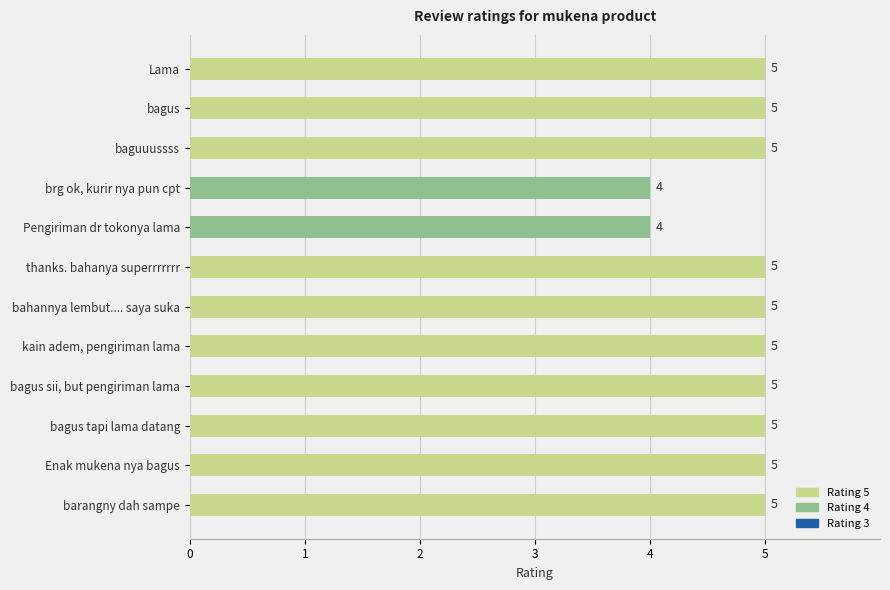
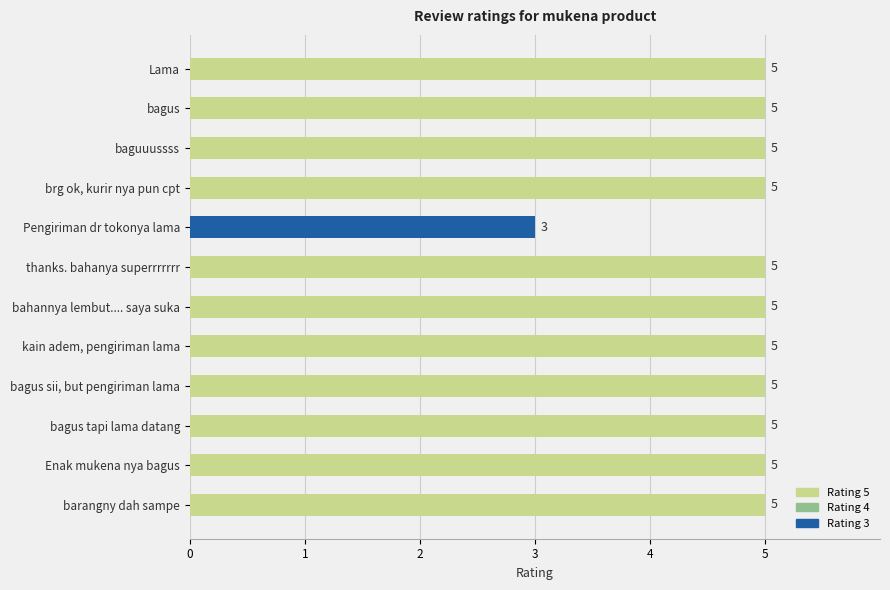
brg ok, kurir nya pun cpt: 4 -> 5
Pengiriman dr tokonya lama: 4 -> 3
